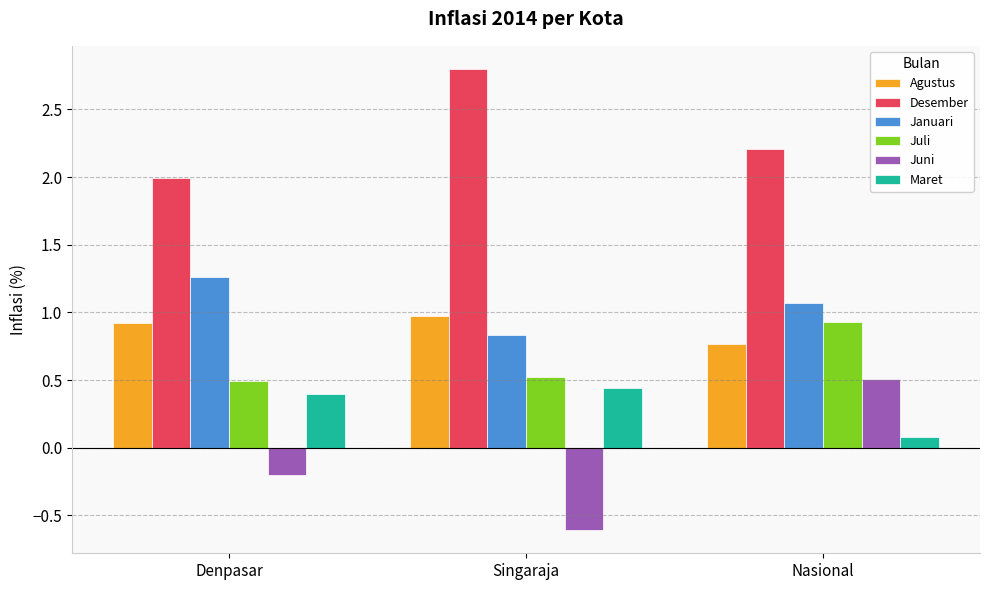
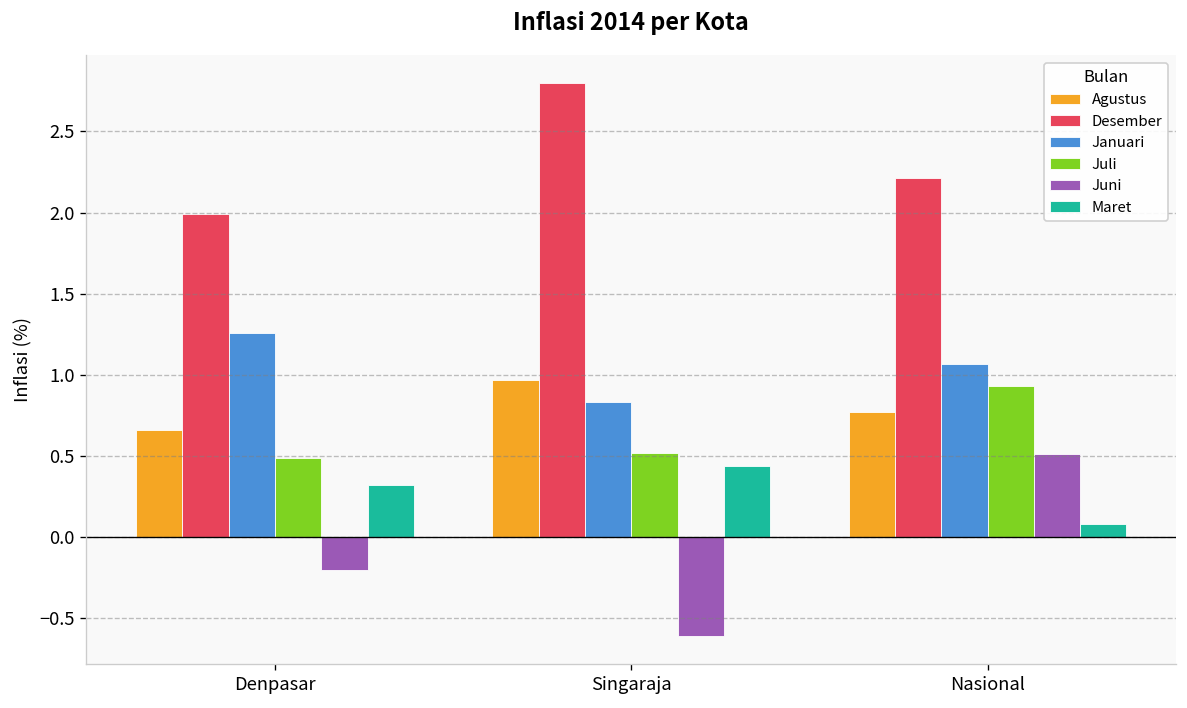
Agustus, Denpasar: 0.92 -> 0.66
Maret, Denpasar: 0.40 -> 0.32
